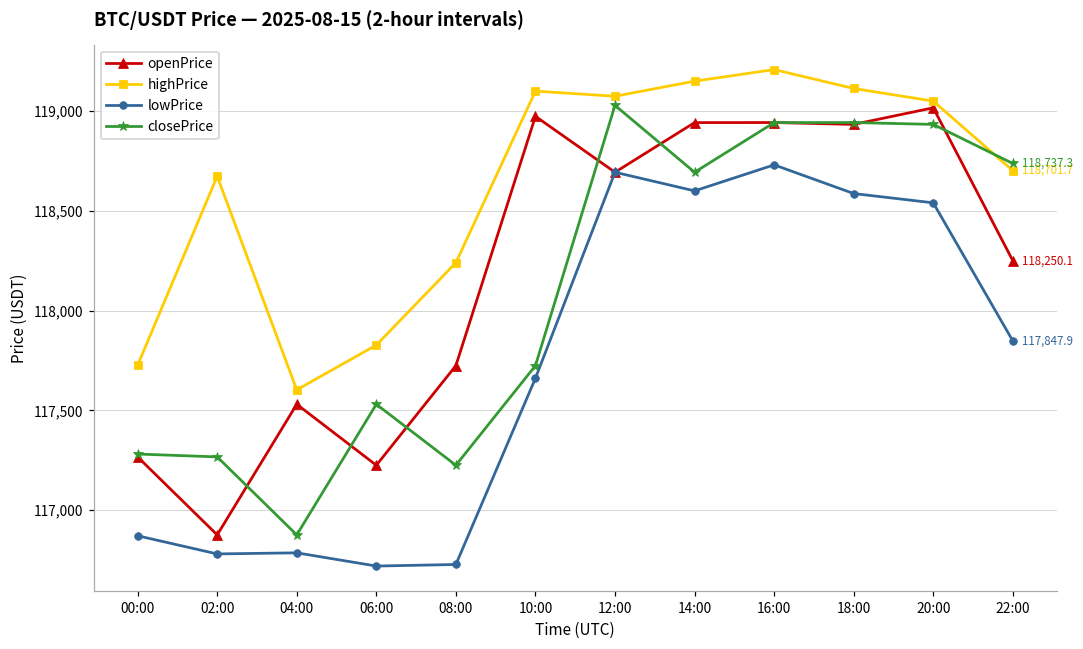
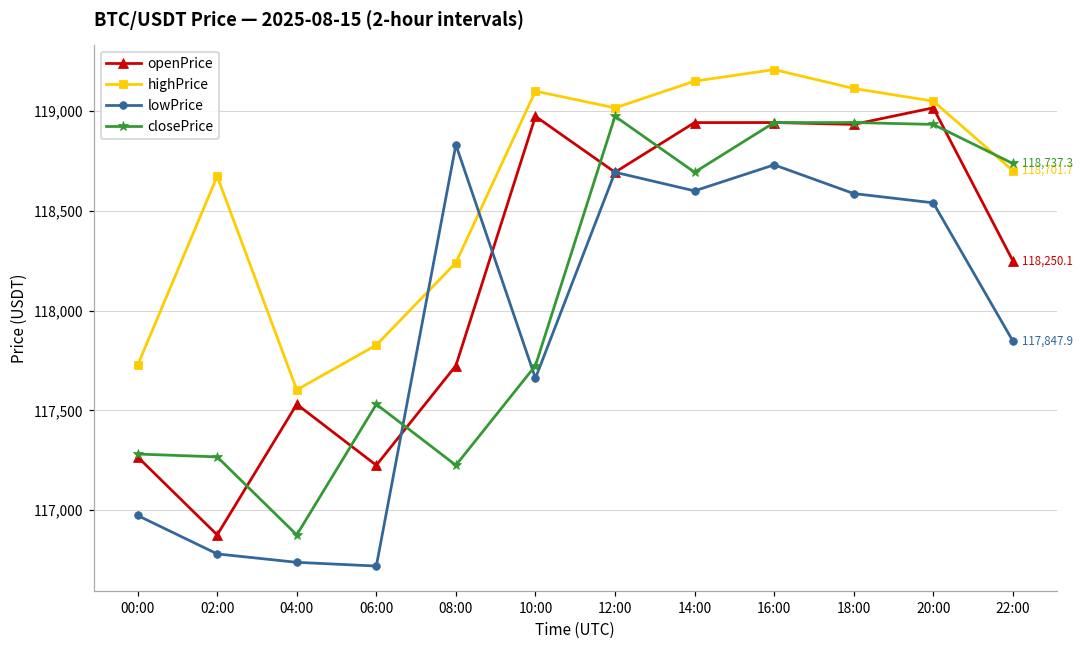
lowPrice, 00:00: 116,870 -> 116,970
lowPrice, 04:00: 116,790 -> 116,740
lowPrice, 08:00: 116,730 -> 118,830
highPrice, 12:00: 119,070 -> 119,020
closePrice, 12:00: 119,030 -> 118,970
